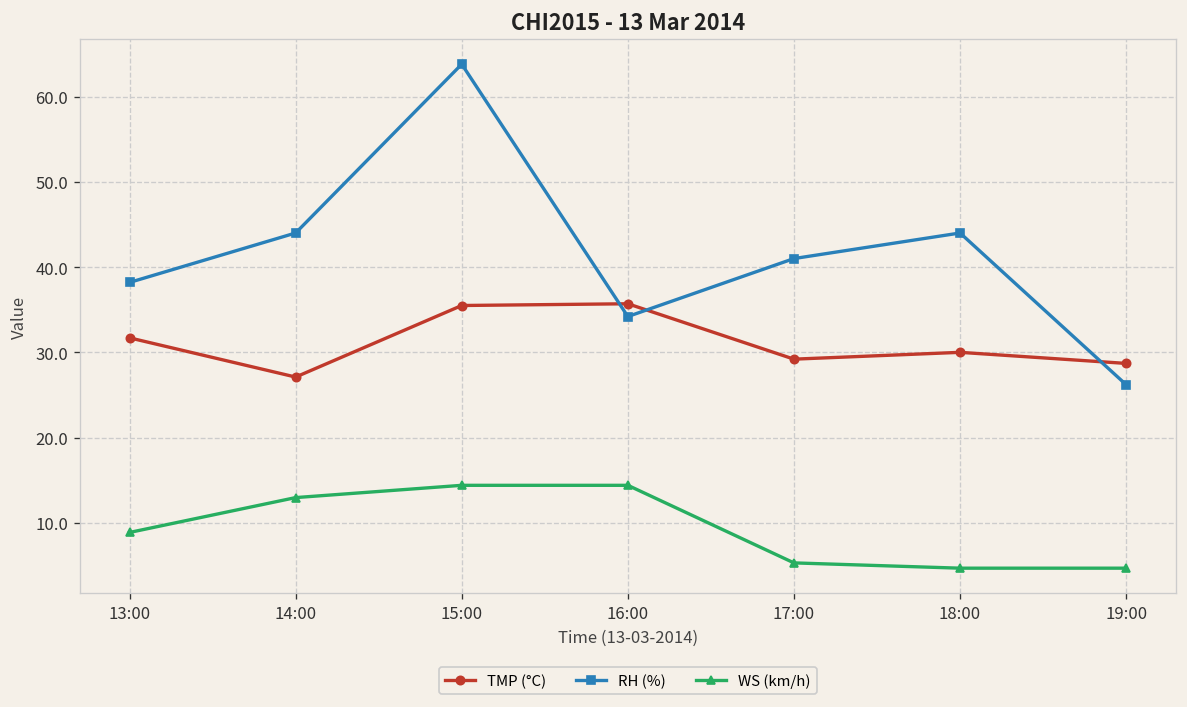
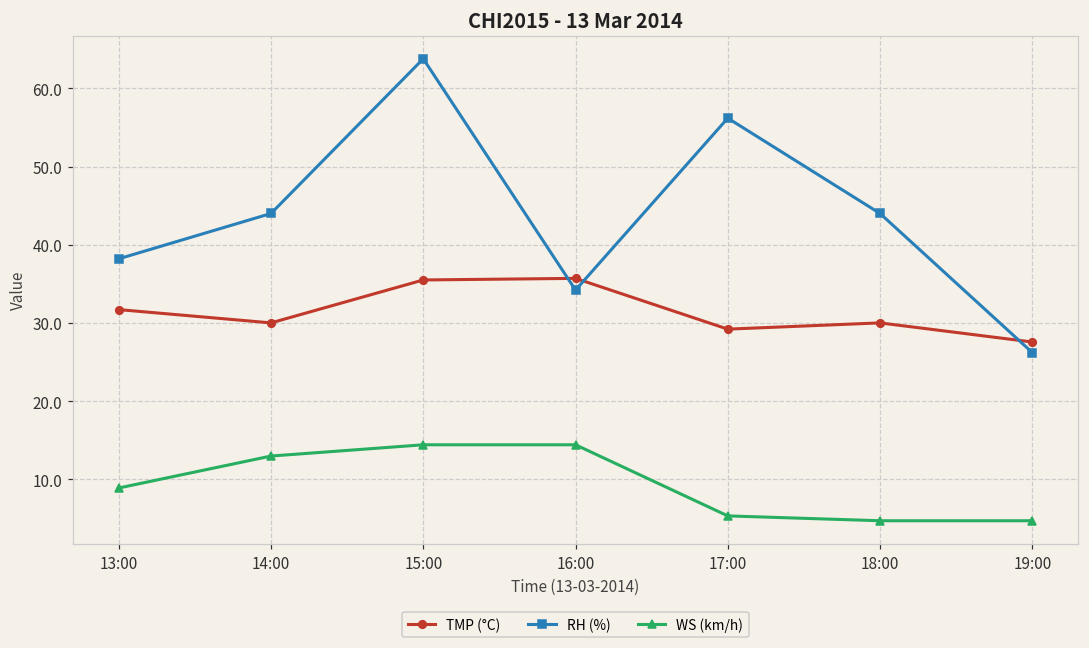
TMP (°C), 14:00: 27 -> 30
RH (%), 17:00: 41 -> 56
TMP (°C), 19:00: 29 -> 28
